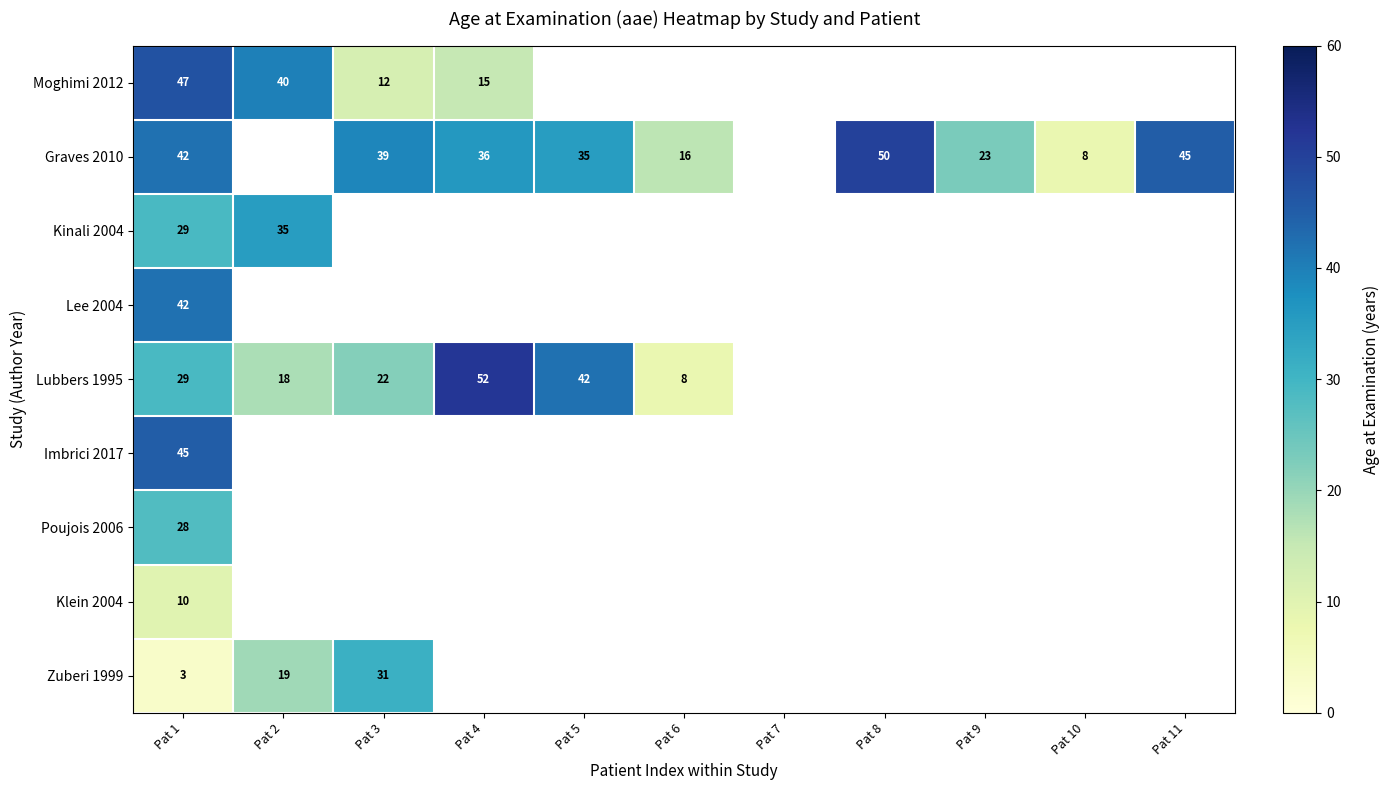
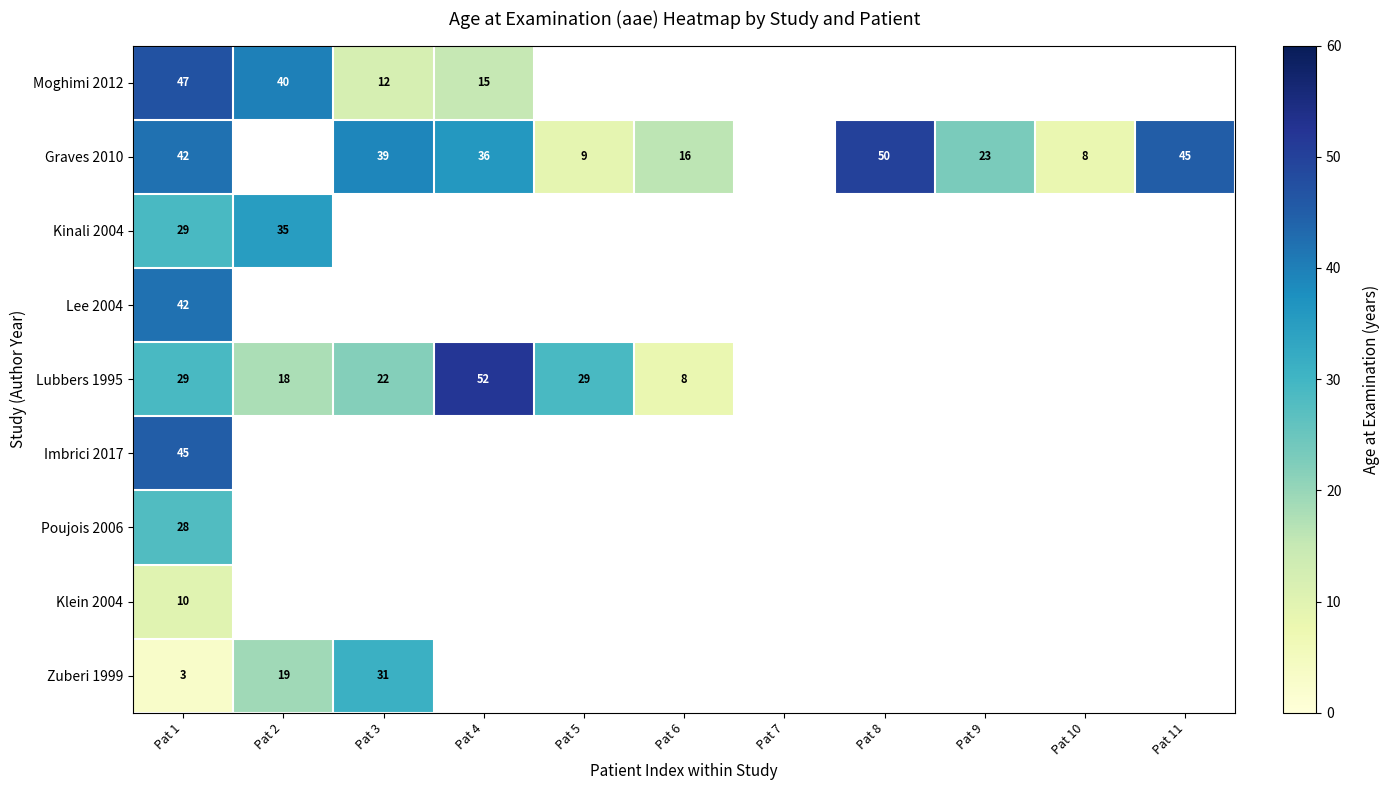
Graves 2010, Pat 5: 35 -> 9
Lubbers 1995, Pat 5: 42 -> 29
